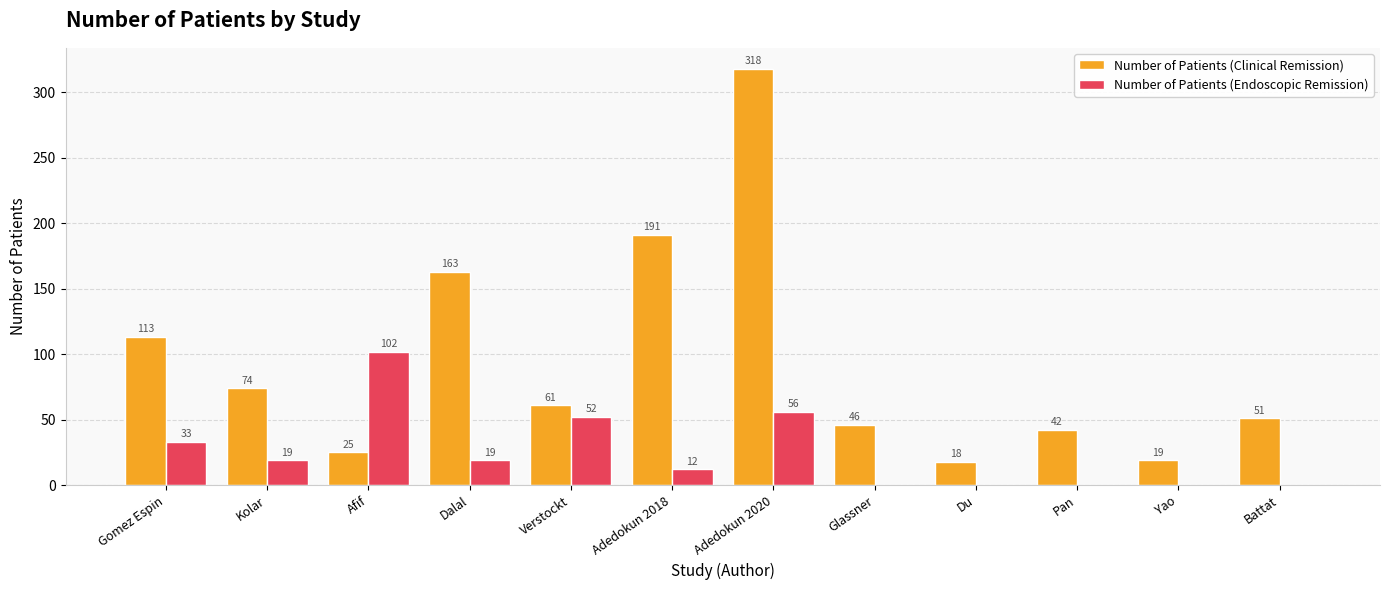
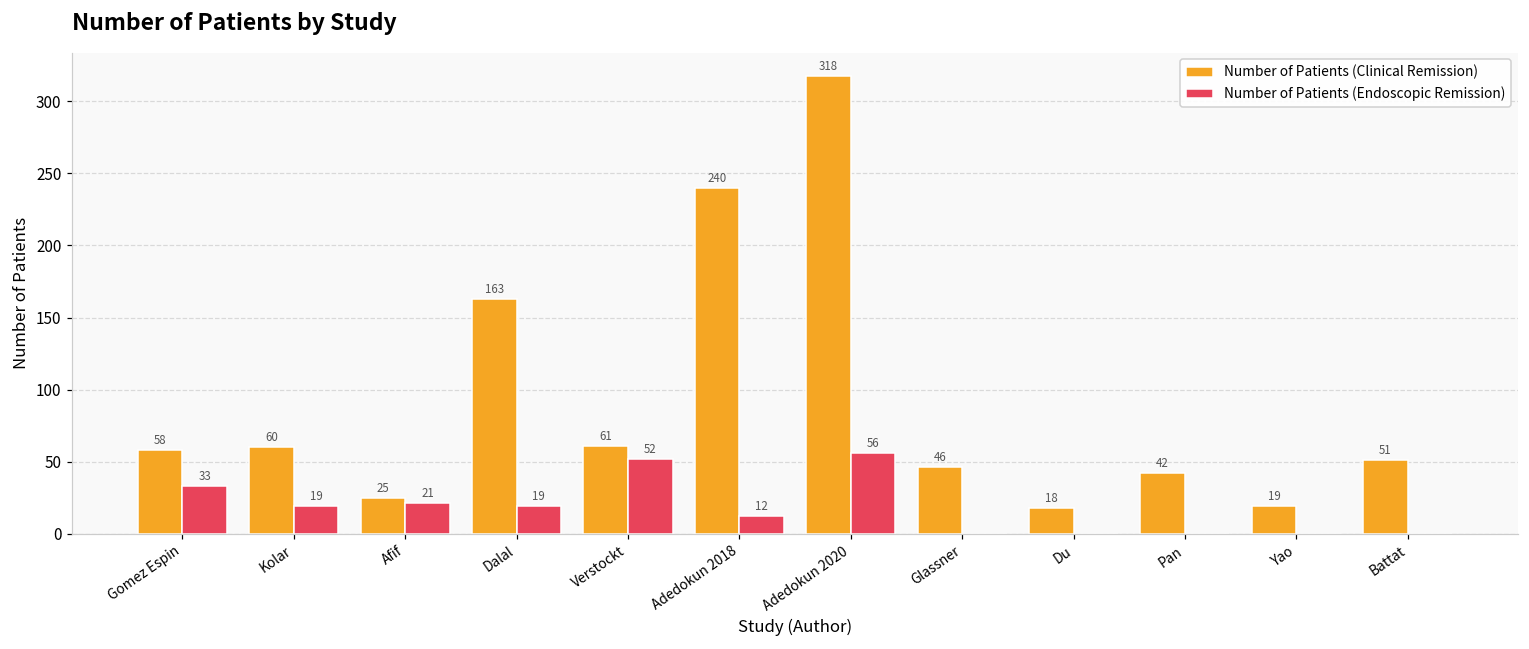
Number of Patients (Clinical Remission), Gomez Espin: 113 -> 58
Number of Patients (Clinical Remission), Kolar: 74 -> 60
Number of Patients (Endoscopic Remission), Afif: 102 -> 21
Number of Patients (Clinical Remission), Adedokun 2018: 191 -> 240
